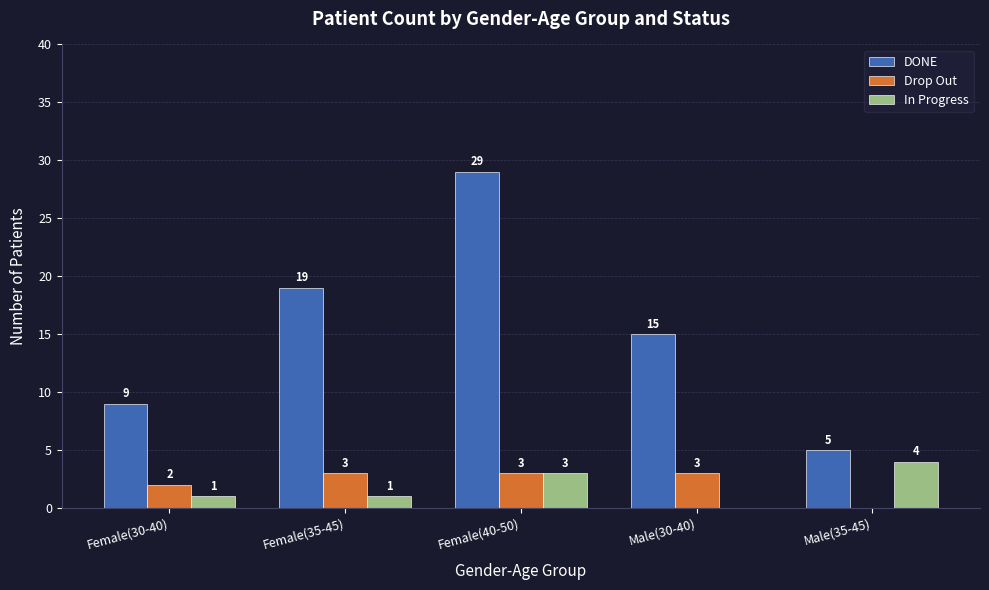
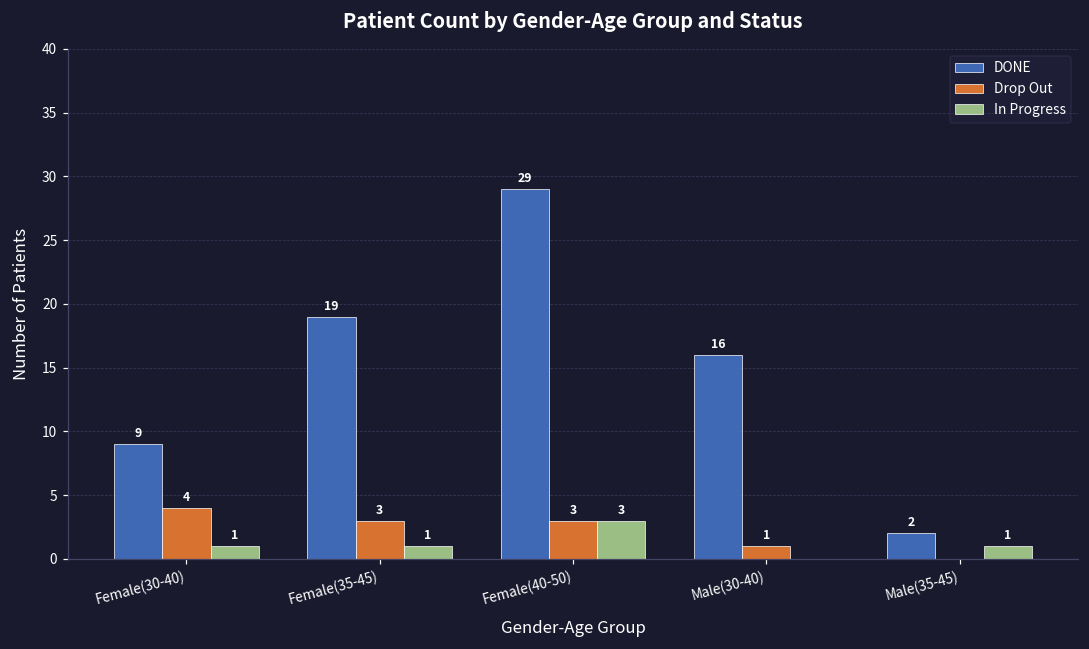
Drop Out, Female(30-40): 2 -> 4
DONE, Male(30-40): 15 -> 16
Drop Out, Male(30-40): 3 -> 1
DONE, Male(35-45): 5 -> 2
In Progress, Male(35-45): 4 -> 1
